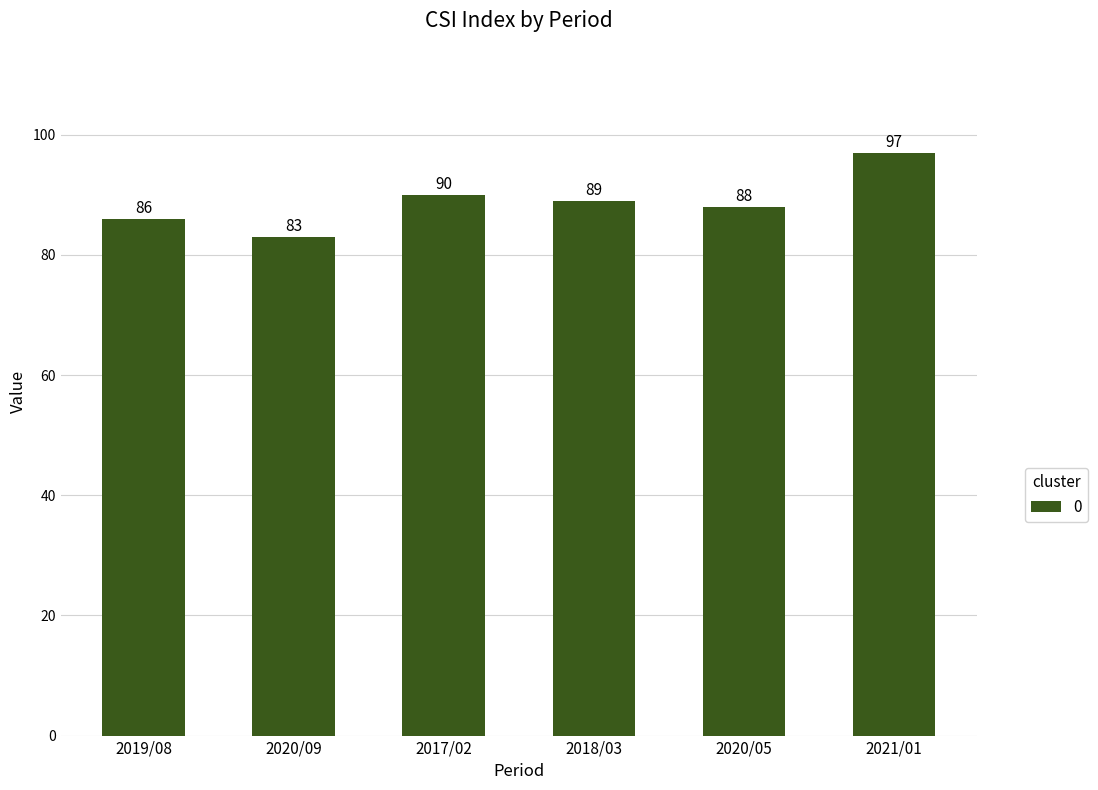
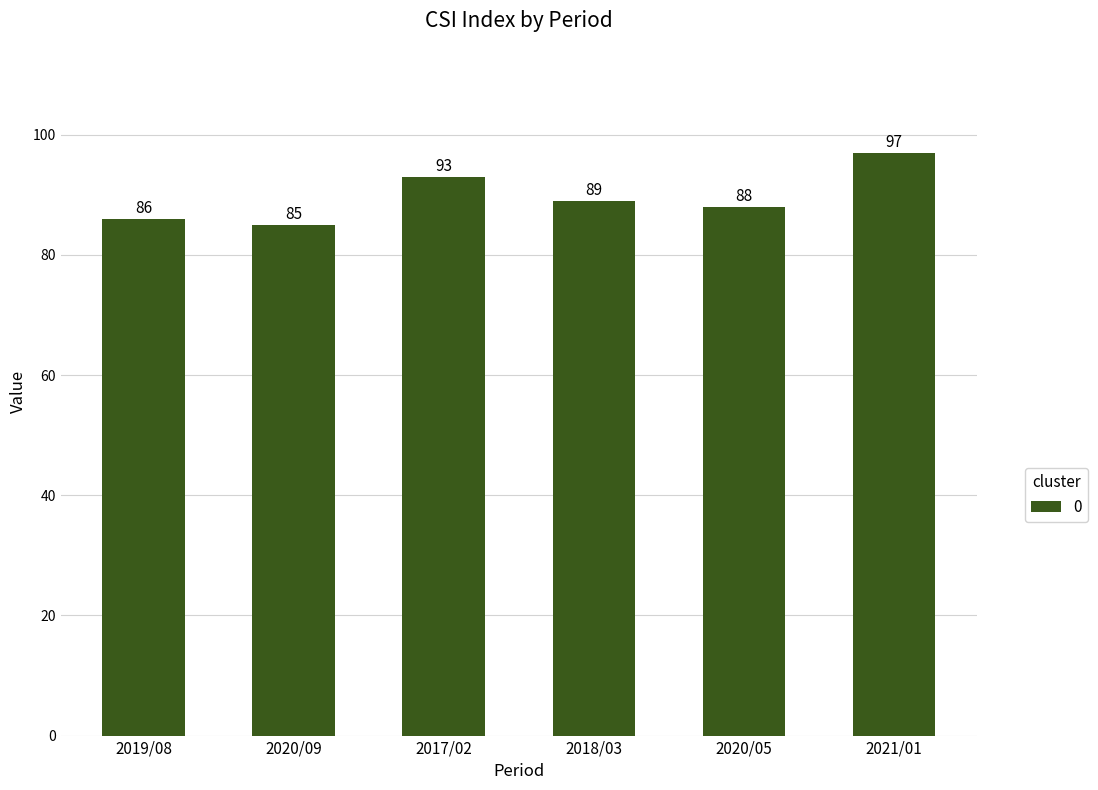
2020/09: 83 -> 85
2017/02: 90 -> 93
